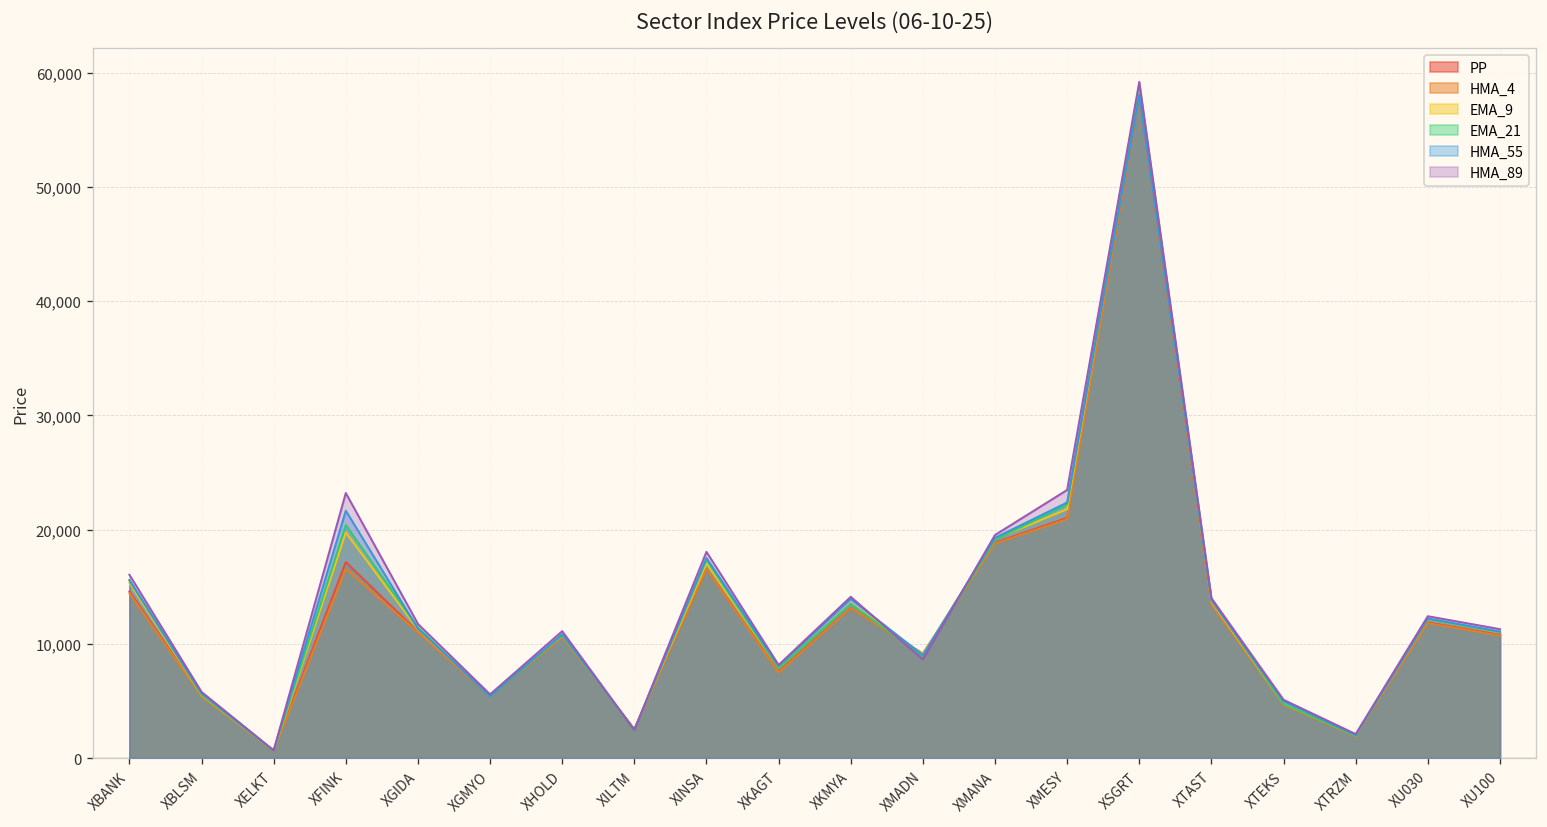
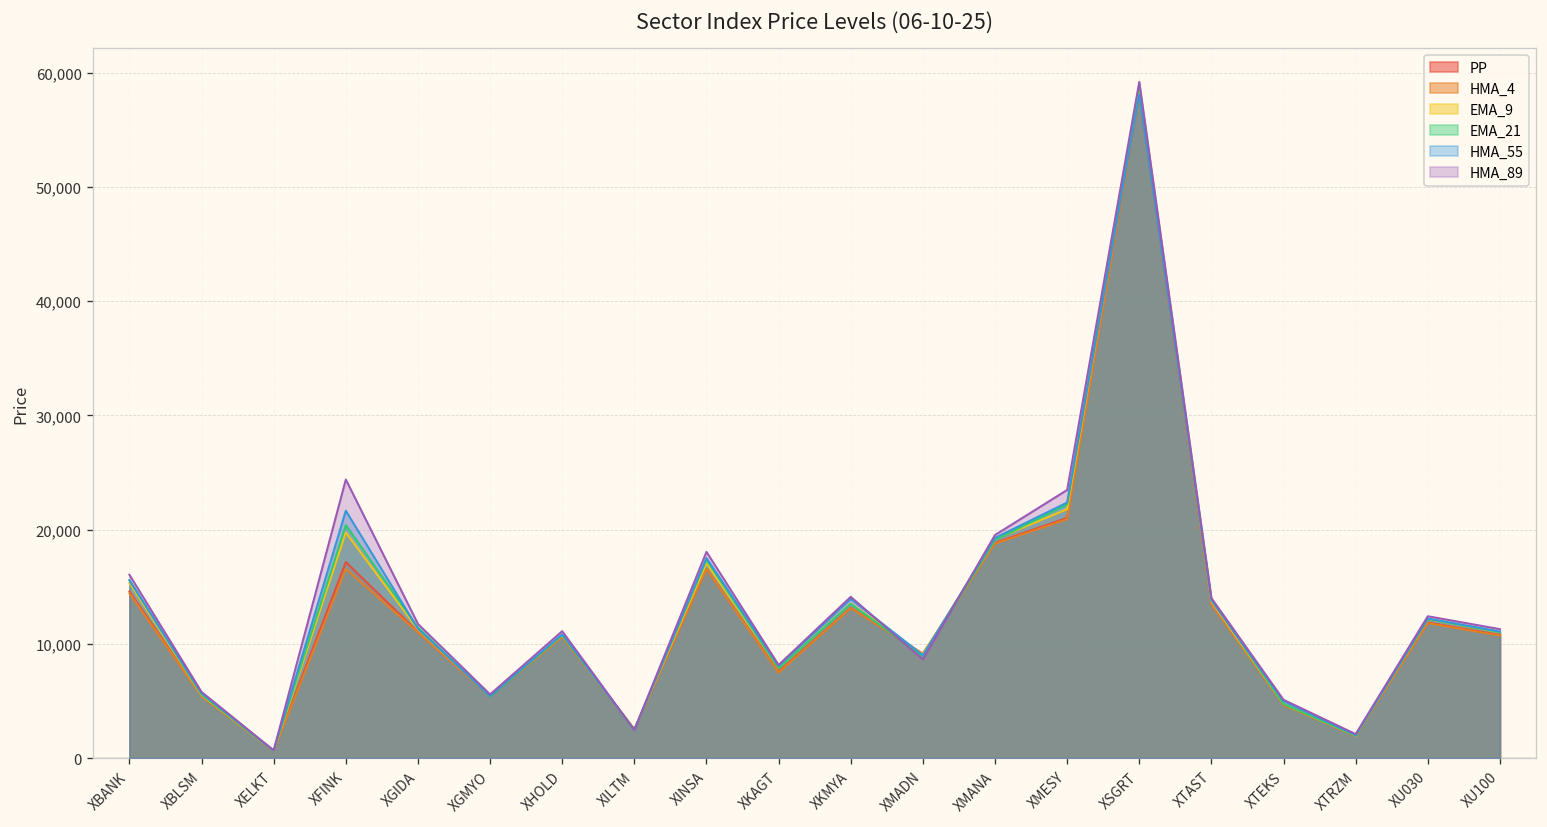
HMA_89, XFINK: 23,000 -> 24,000
